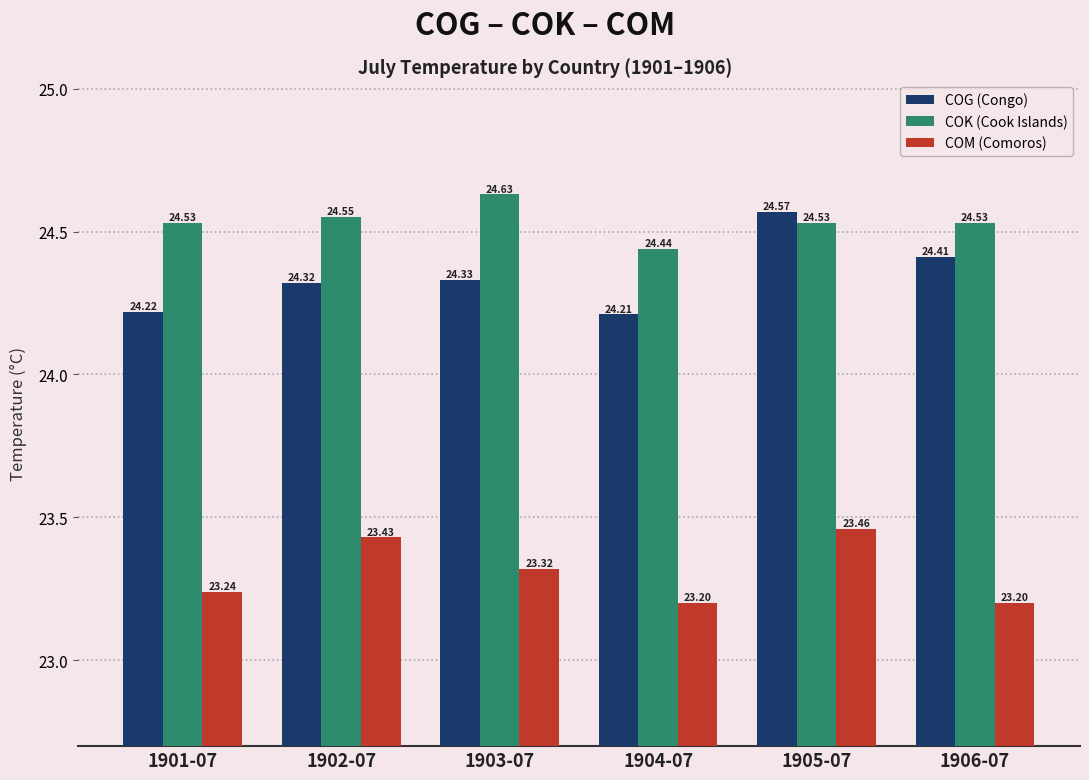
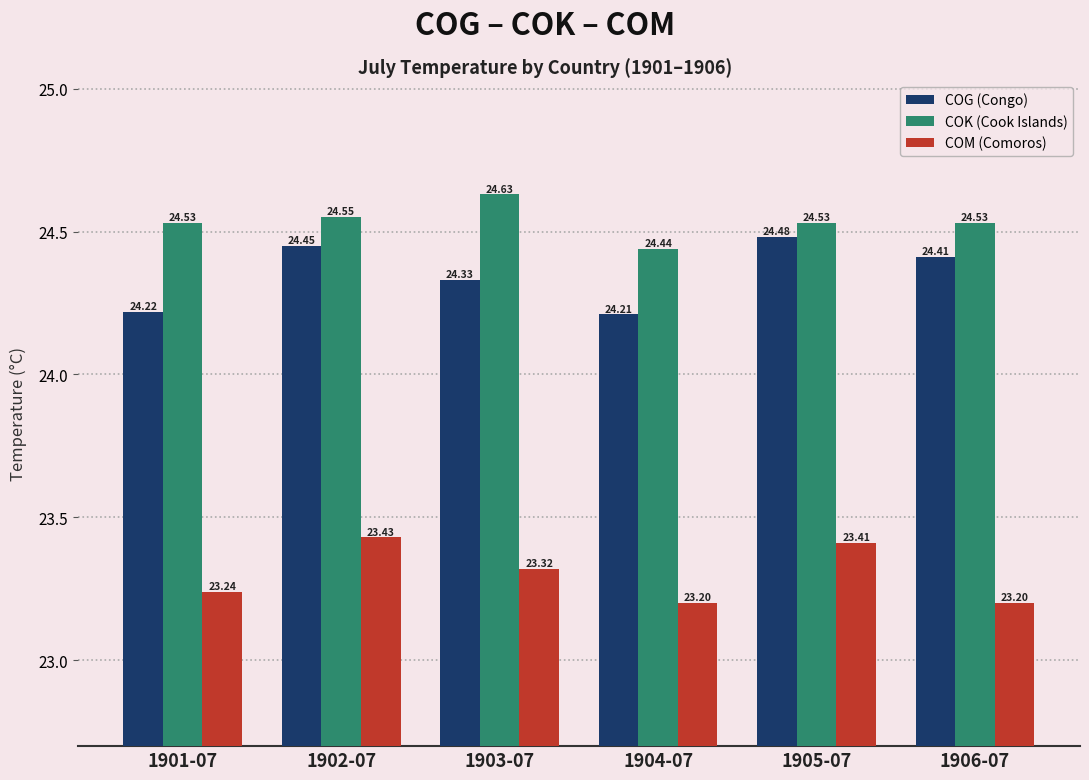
COG (Congo), 1902-07: 24.32 -> 24.45
COG (Congo), 1905-07: 24.57 -> 24.48
COM (Comoros), 1905-07: 23.46 -> 23.41
